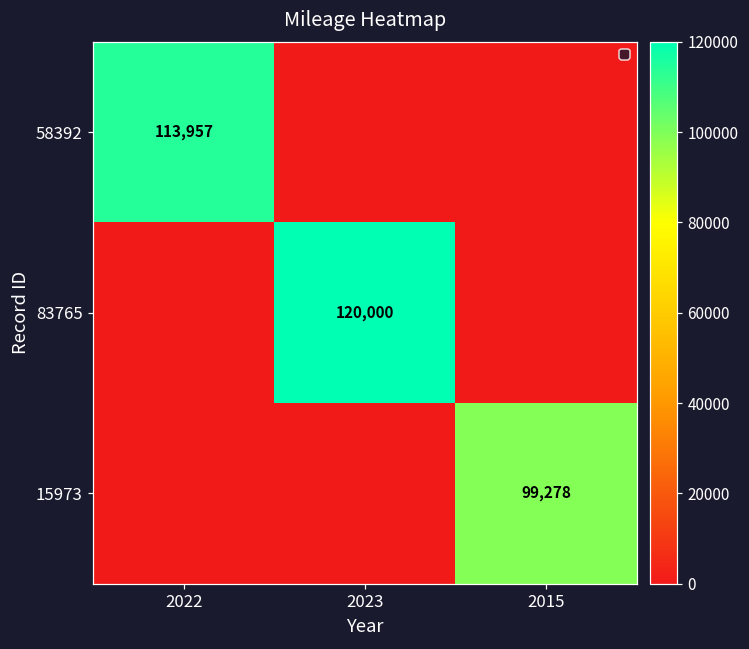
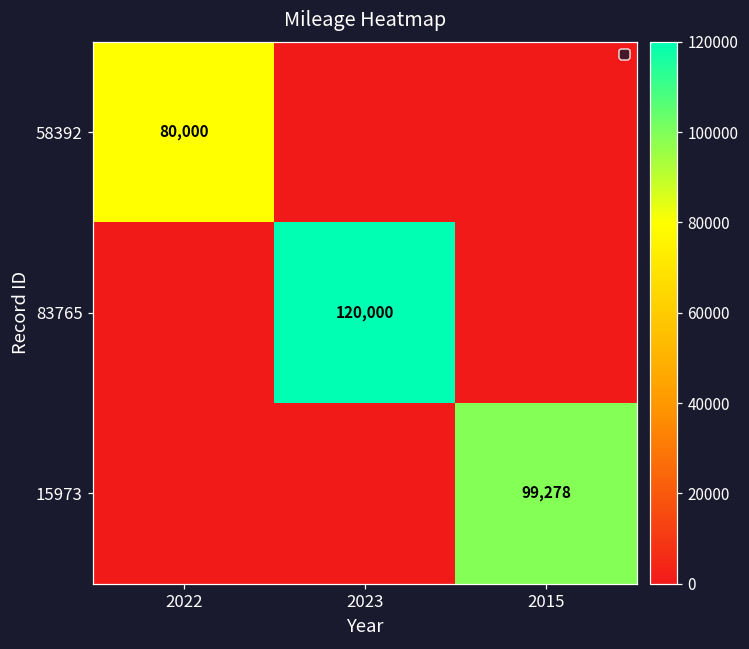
58392, 2022: 113,957 -> 80,000
